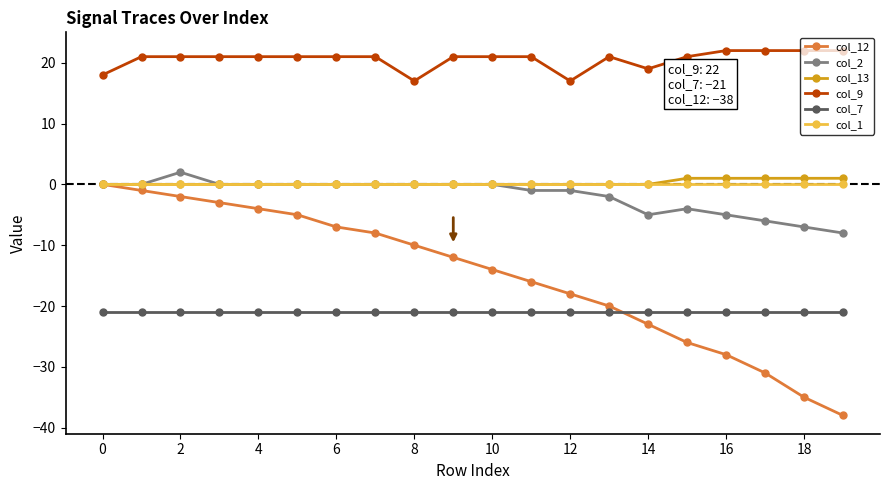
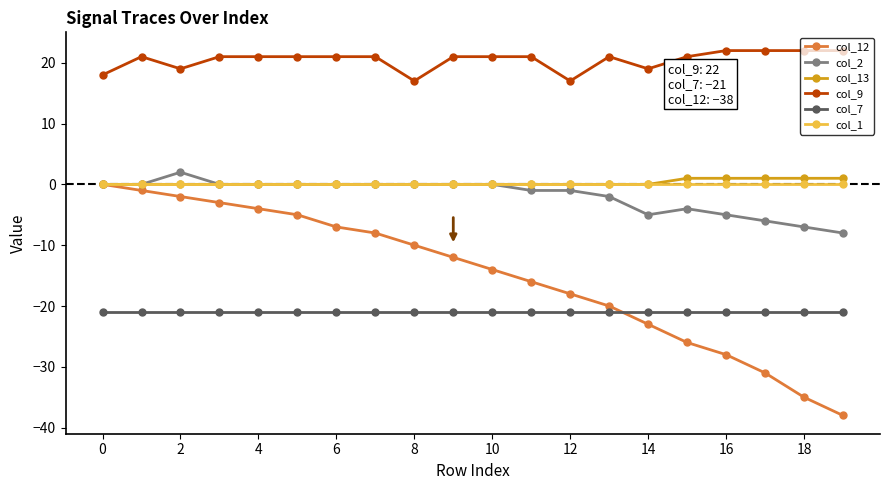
col_9, 2: 21 -> 19
